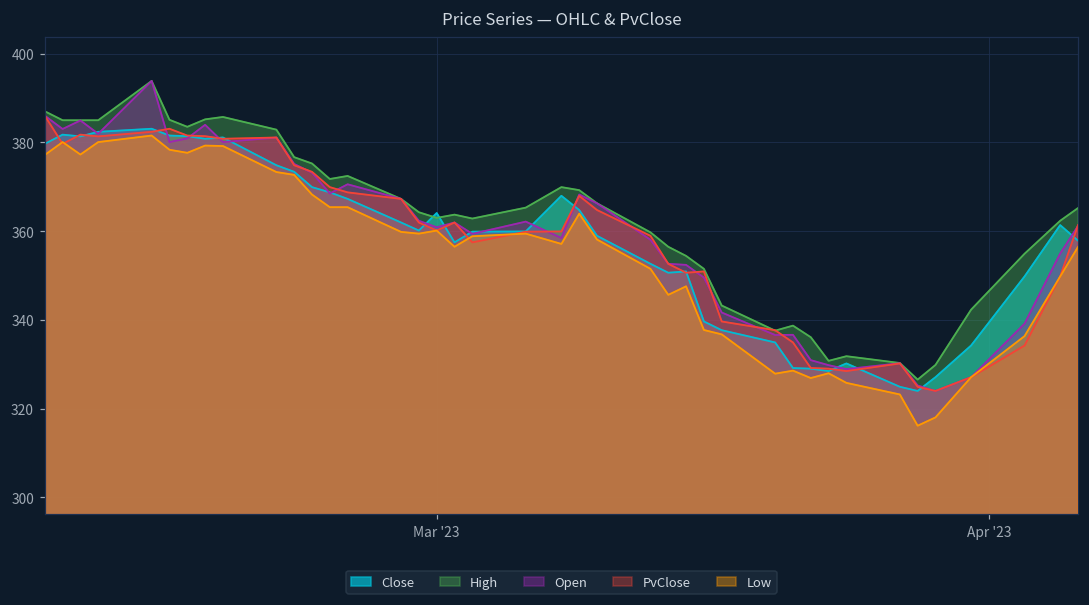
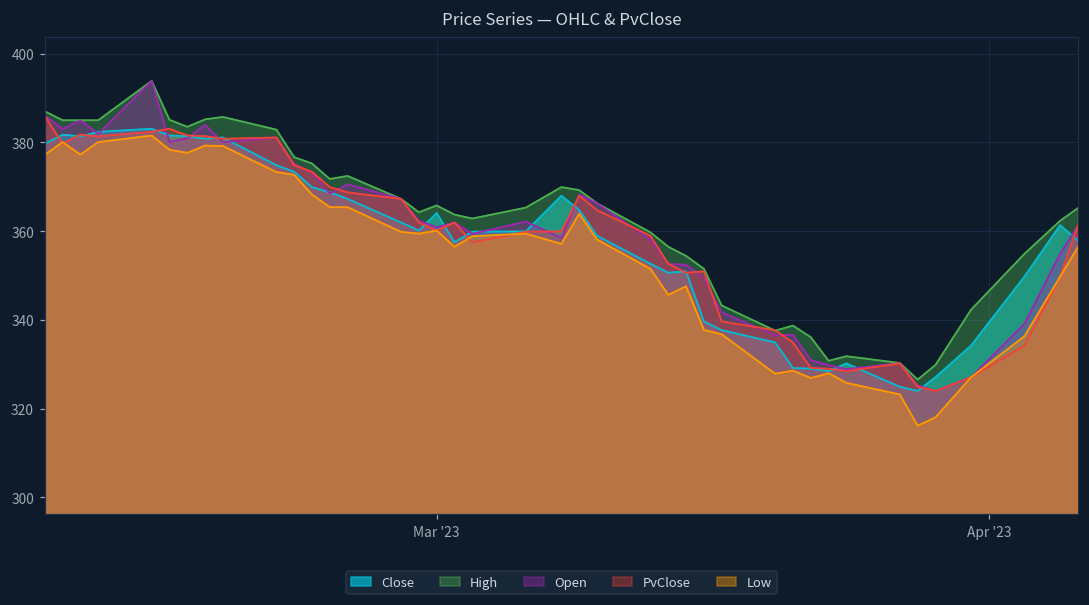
High, Mar '23: 363 -> 366
